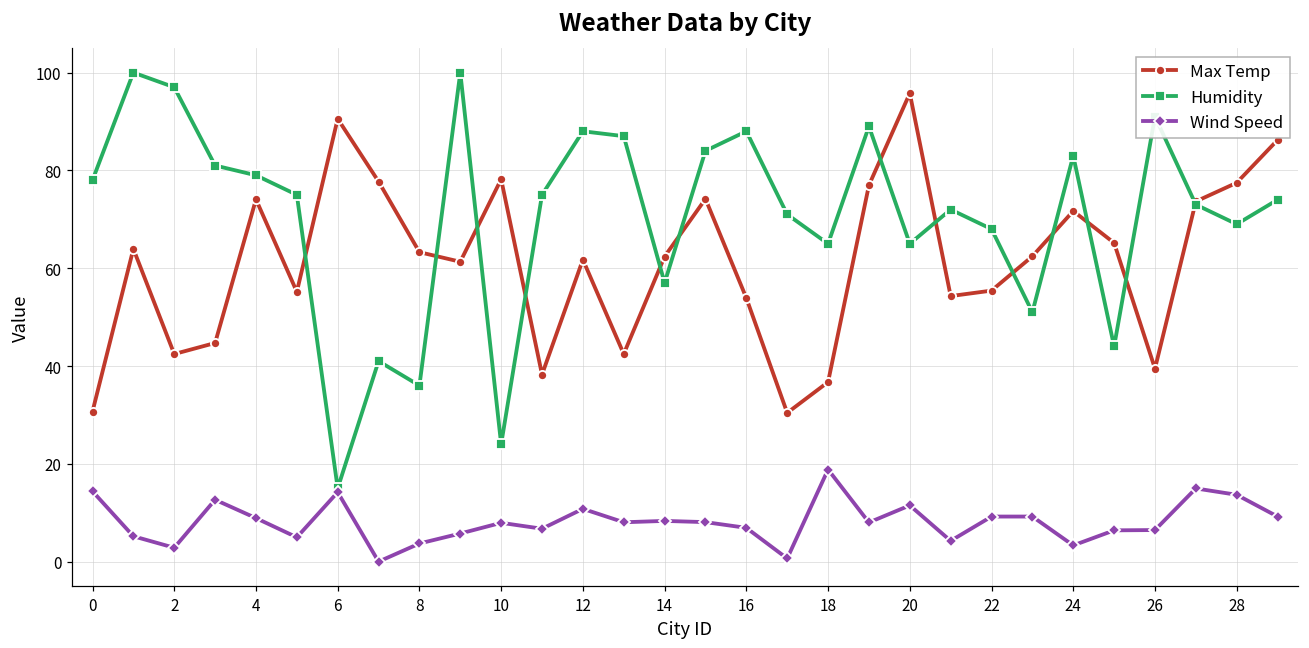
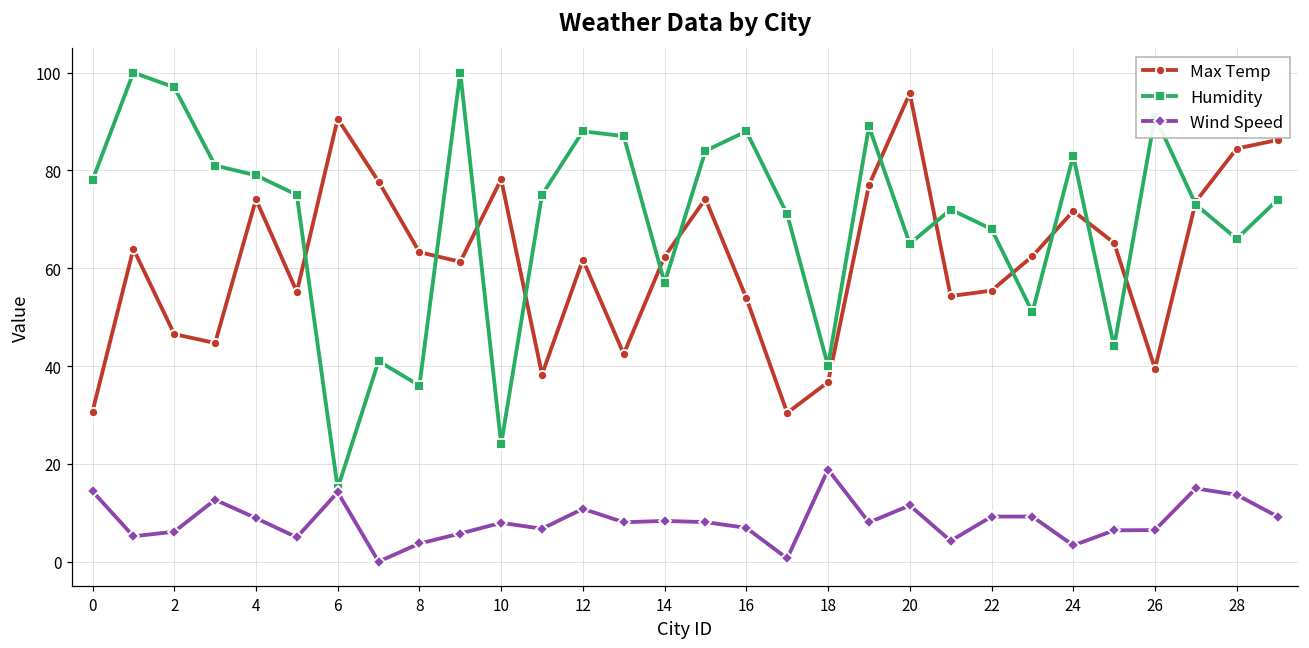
Max Temp, 2: 42 -> 47
Wind Speed, 2: 3 -> 6
Humidity, 18: 65 -> 40
Max Temp, 28: 77 -> 84
Humidity, 28: 69 -> 66
